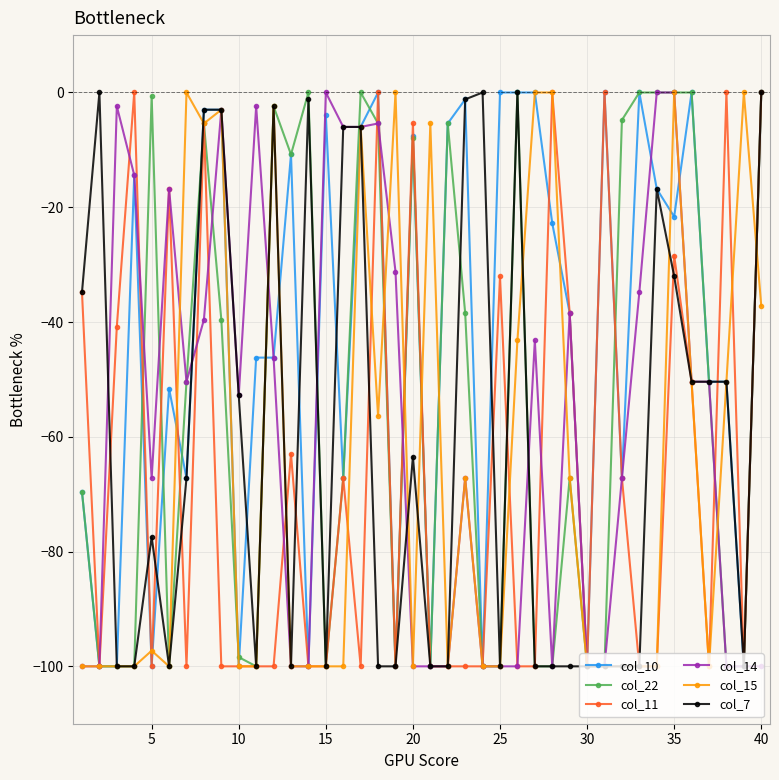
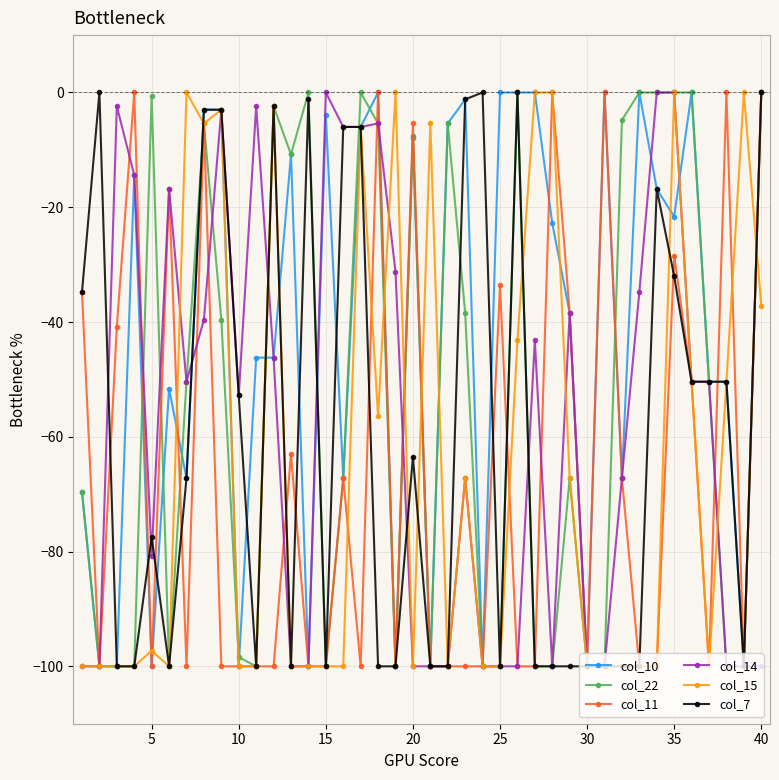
col_14, 5: -67 -> -81
col_11, 25: -32 -> -34
